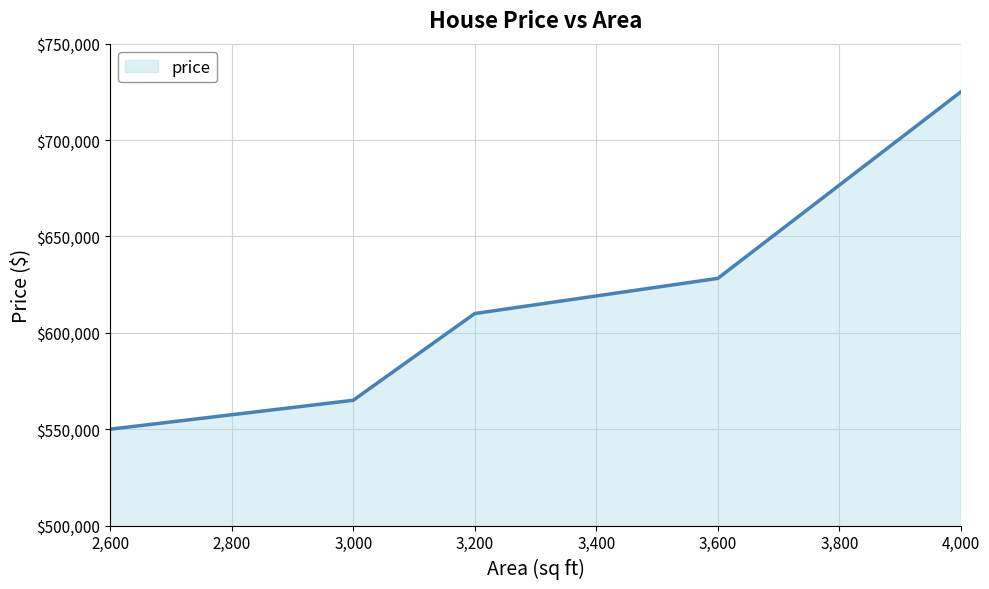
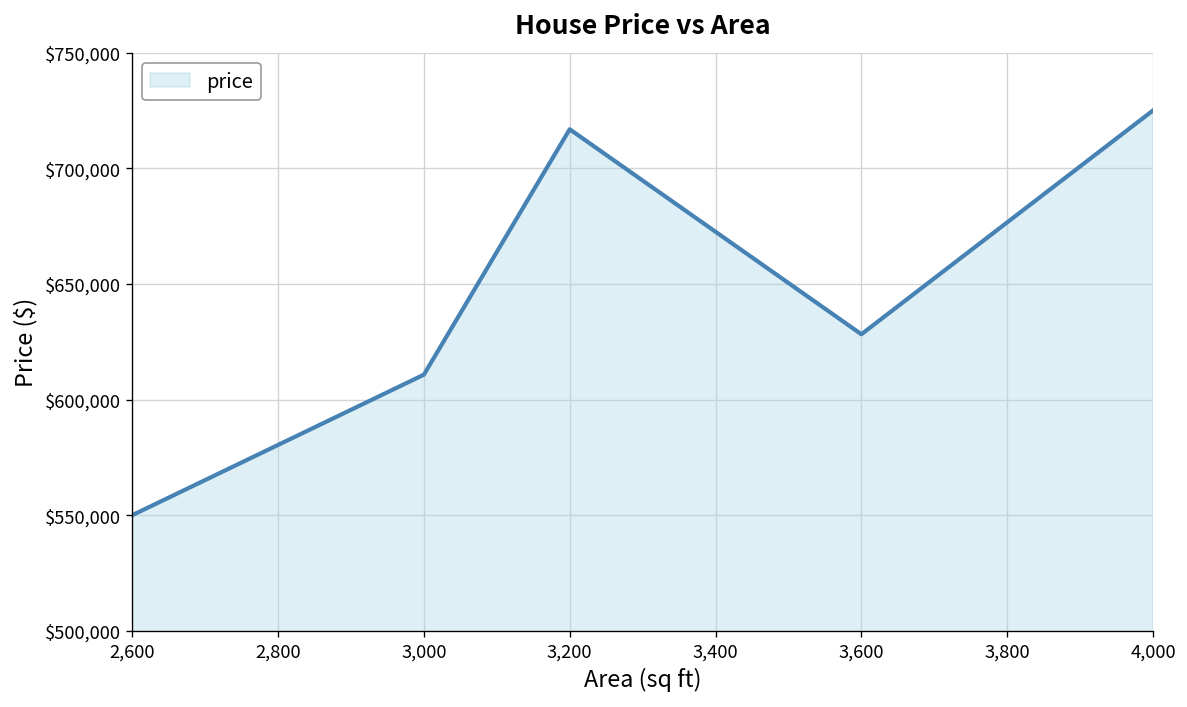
3,000: $565,000 -> $611,000
3,200: $610,000 -> $717,000
